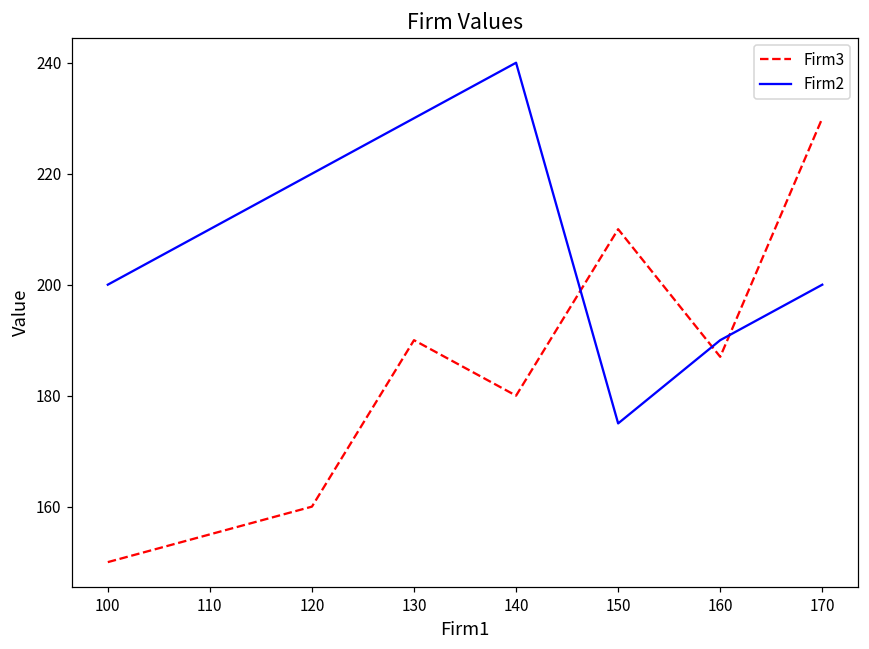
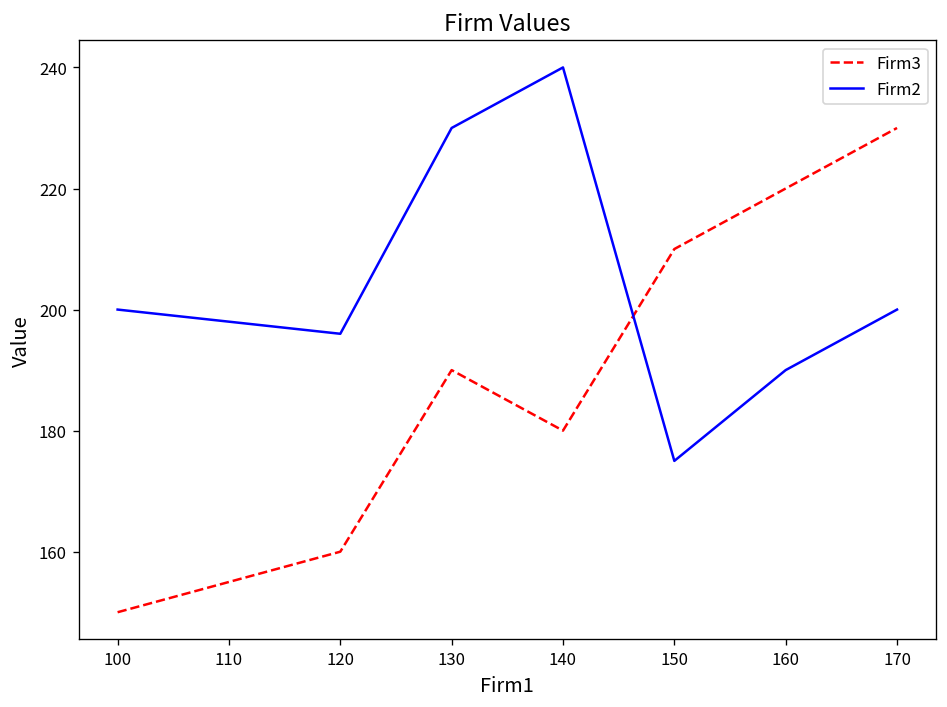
Firm2, 120: 220 -> 196
Firm3, 160: 187 -> 220
